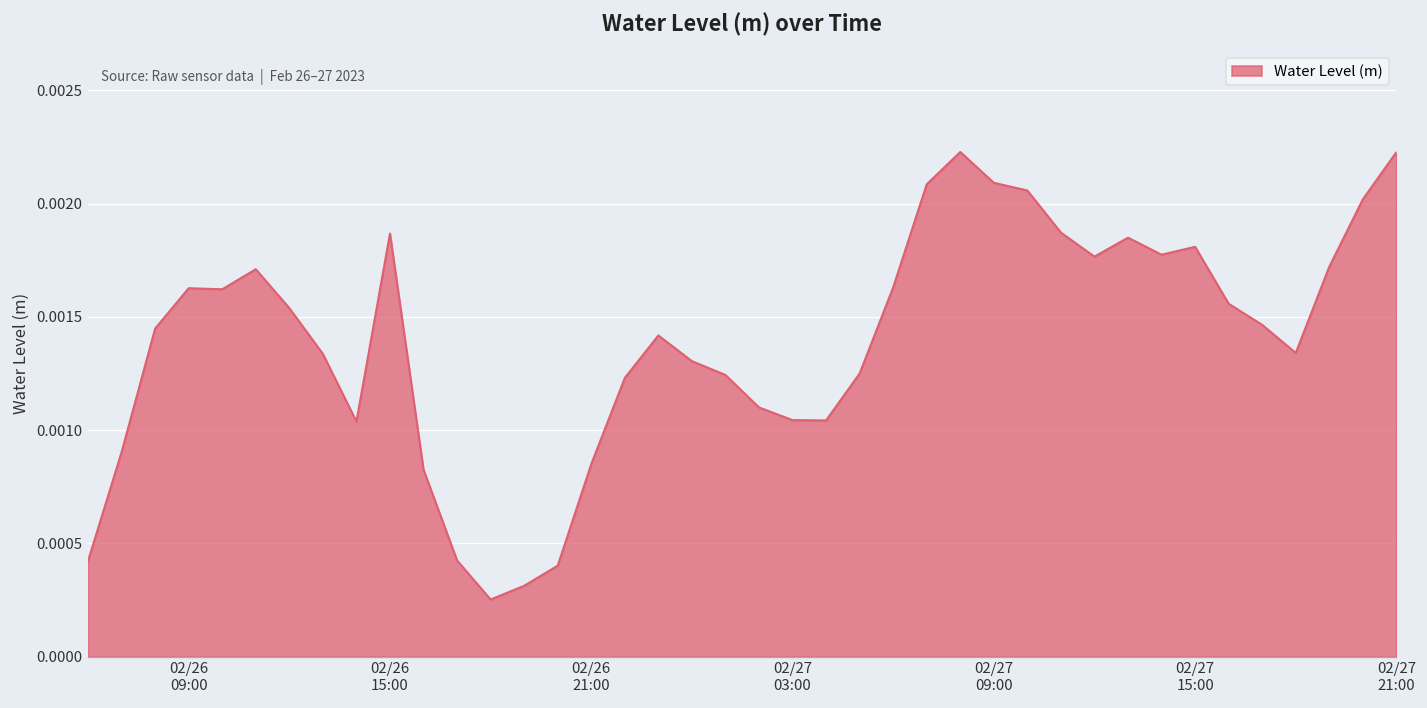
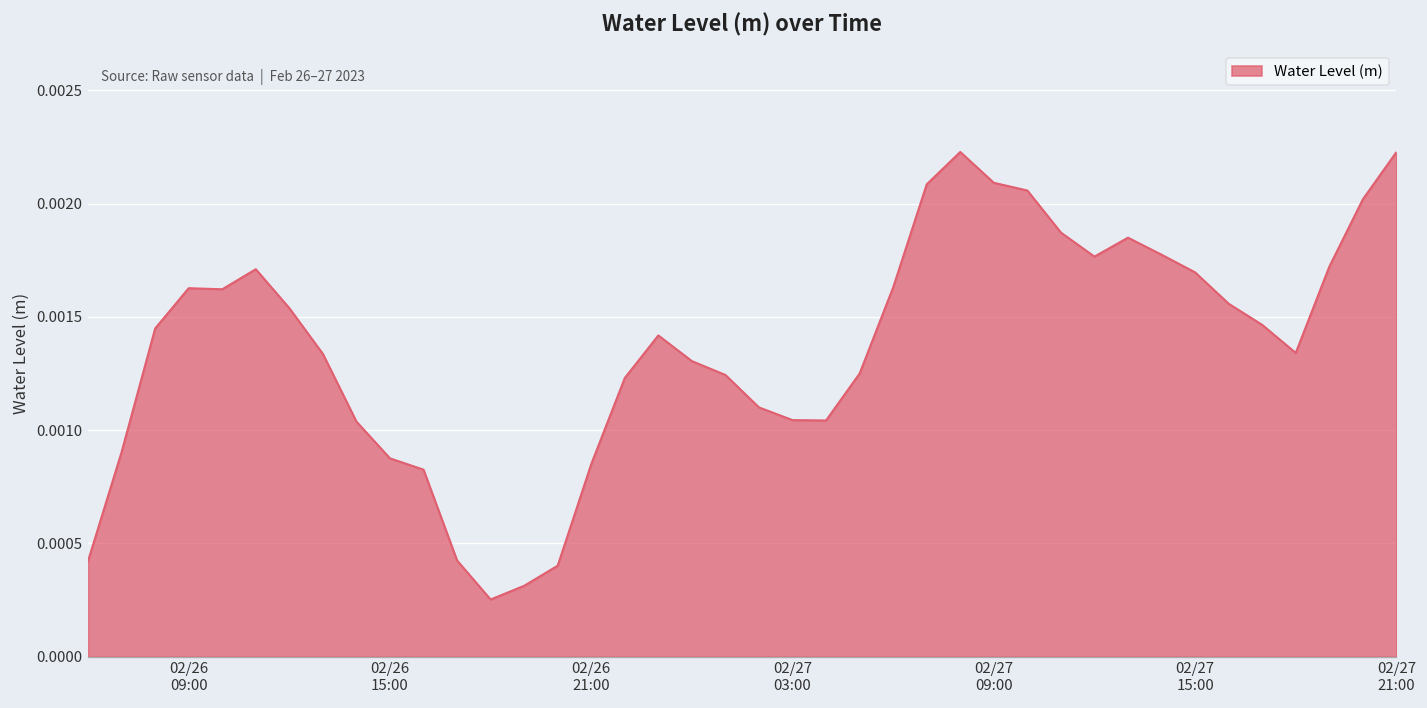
02/26 15:00: 0.00187 -> 0.00088
02/27 15:00: 0.00181 -> 0.00170
